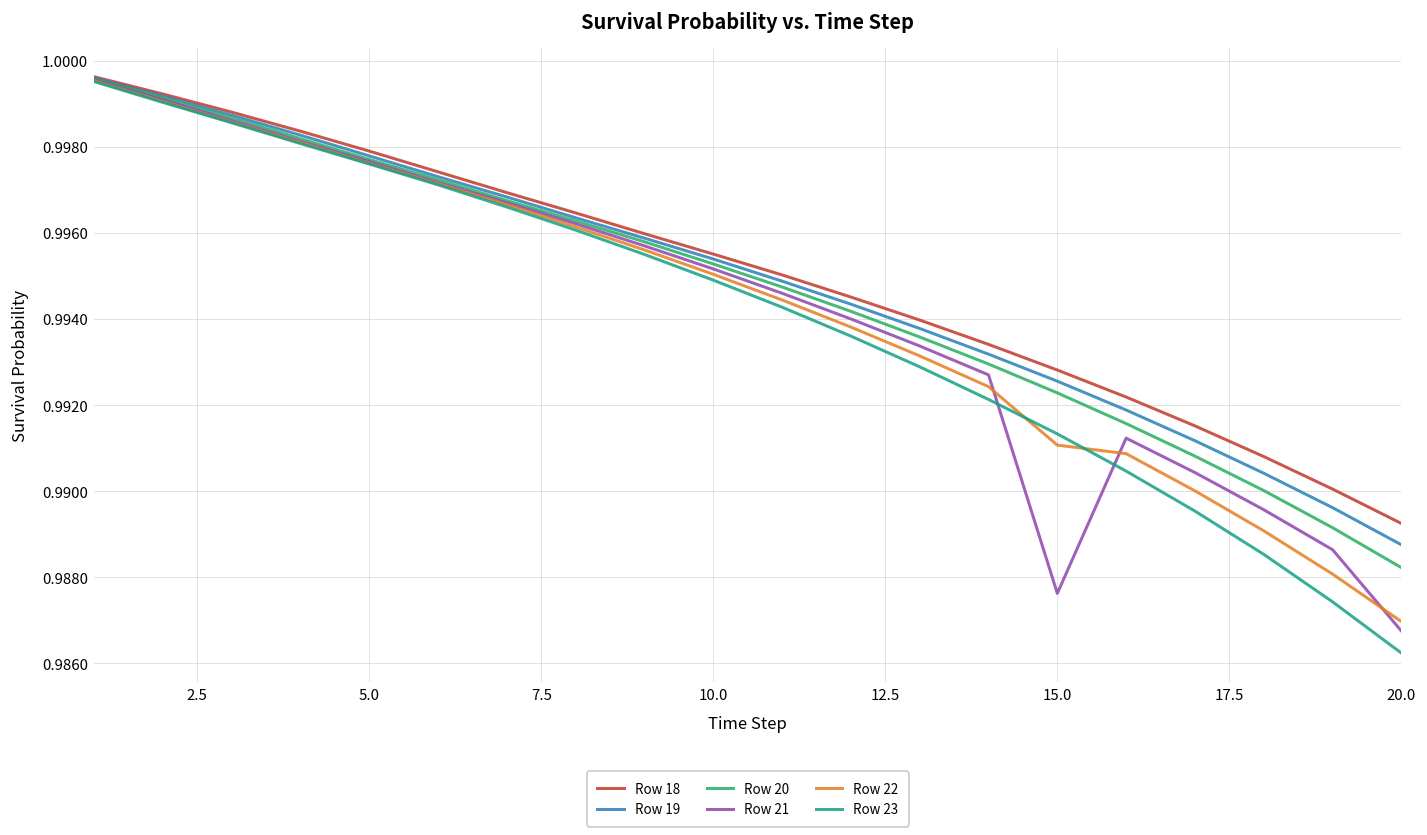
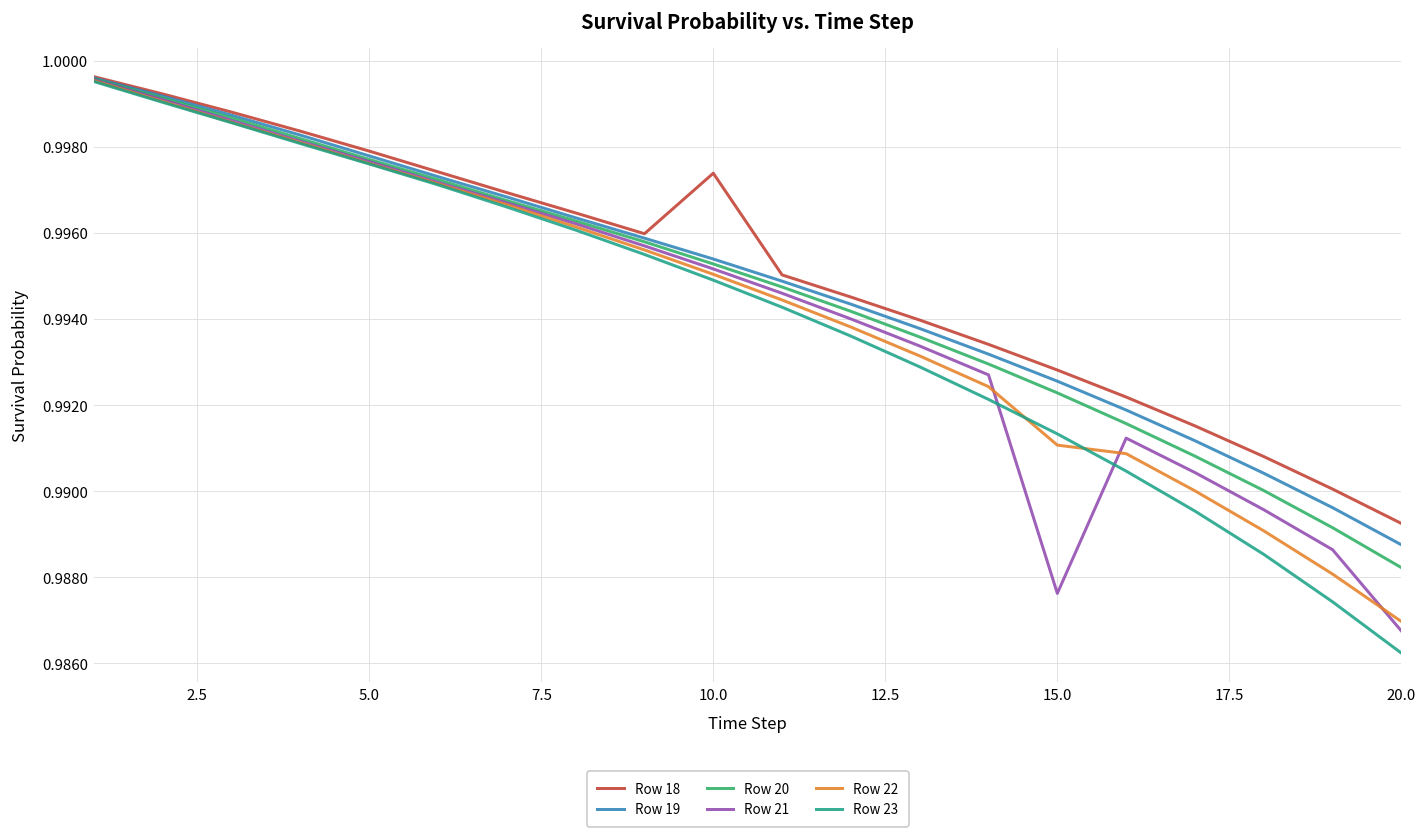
Row 18, 10.0: 0.9955 -> 0.9974
